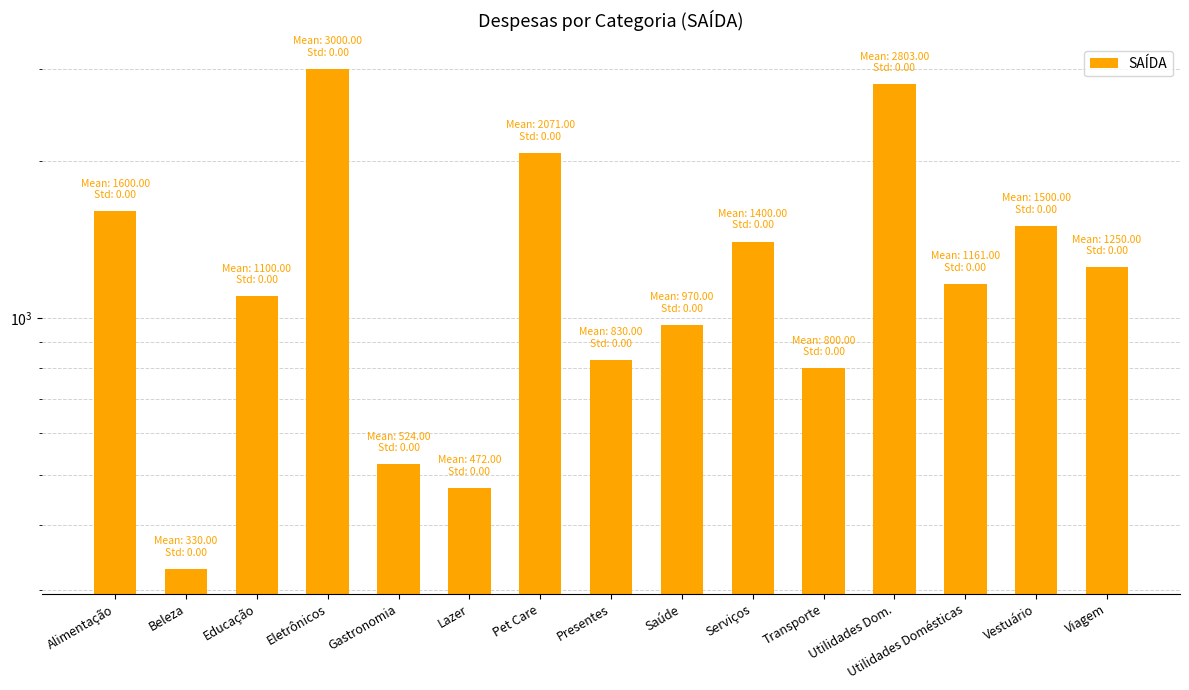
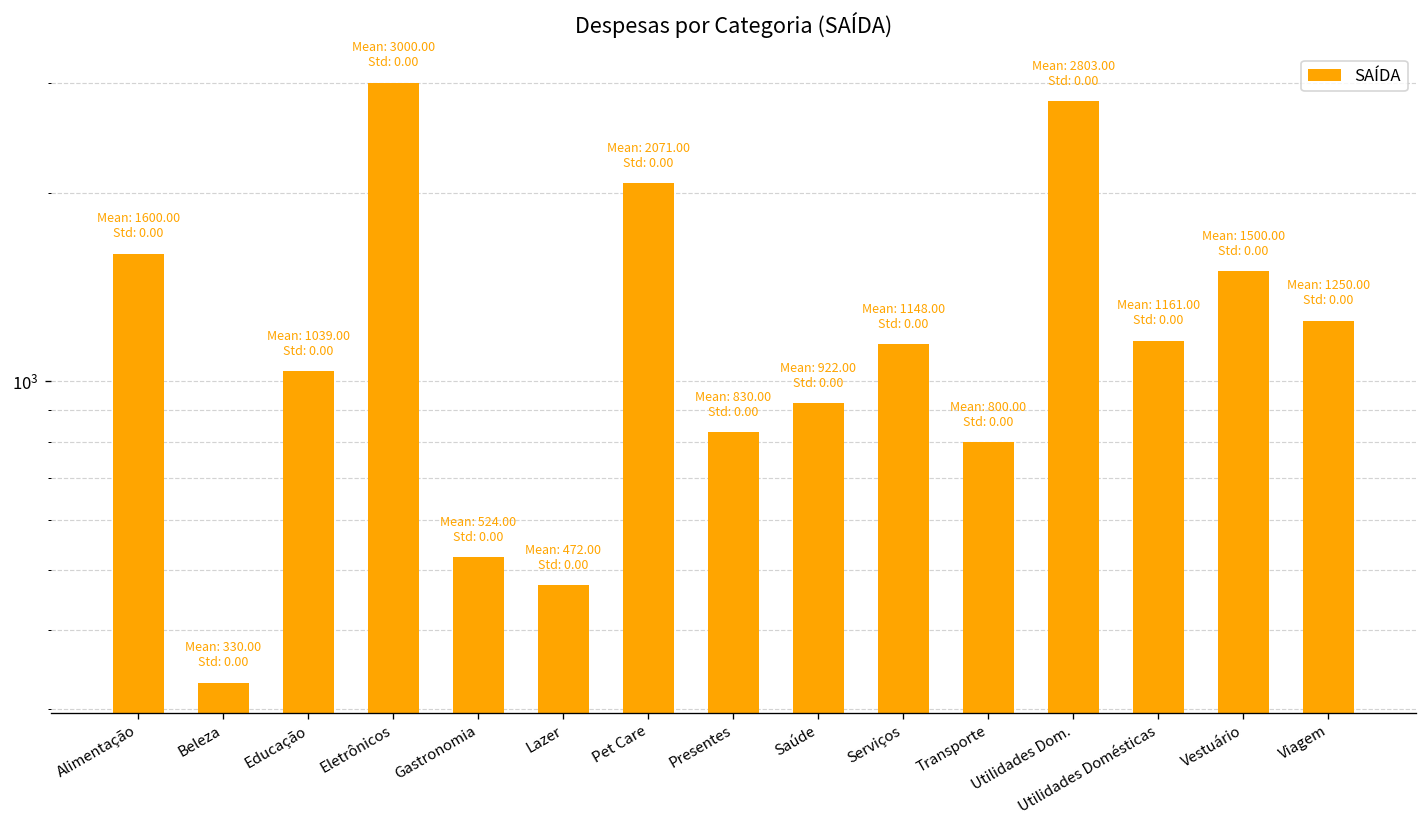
Educação: 1100.00 -> 1039.00
Saúde: 970.00 -> 922.00
Serviços: 1400.00 -> 1148.00
